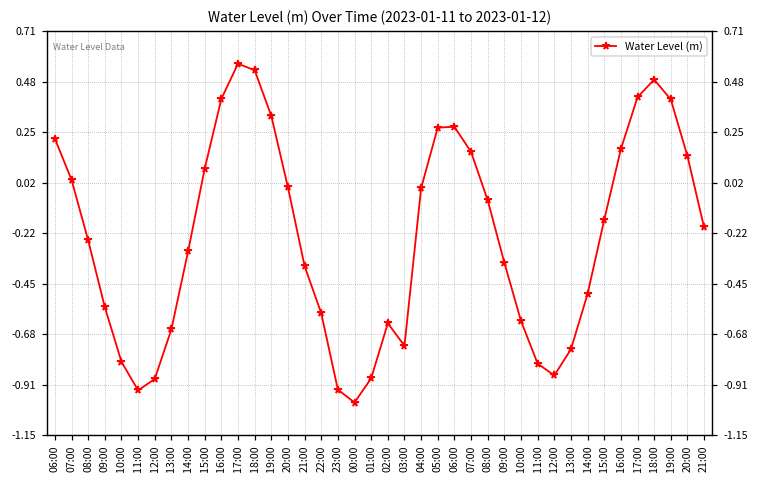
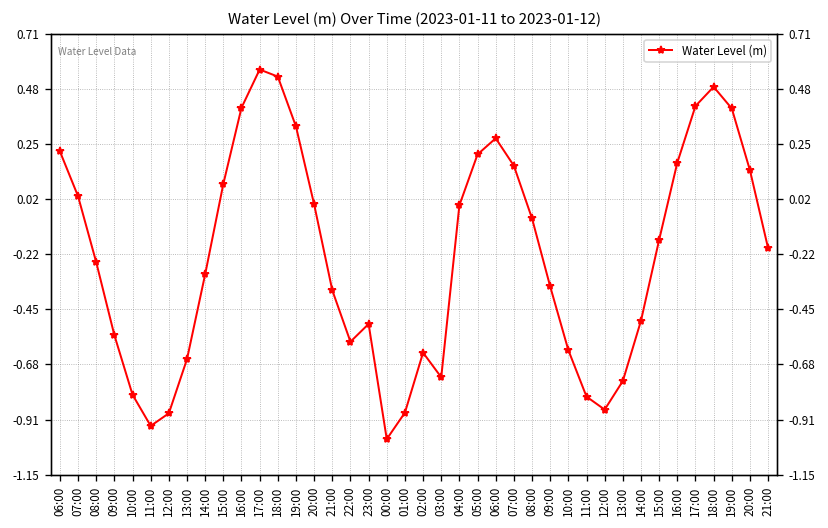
23:00: -0.94 -> -0.51
05:00: 0.27 -> 0.21
